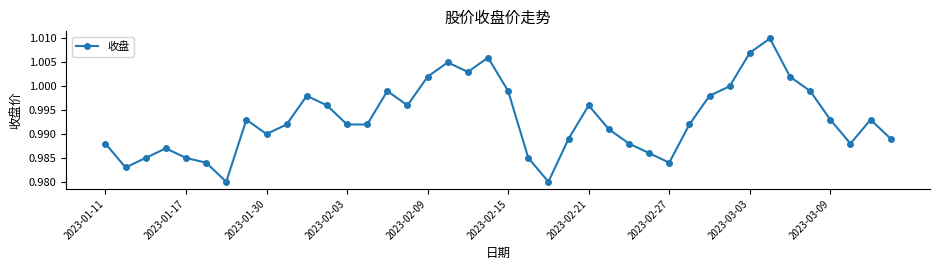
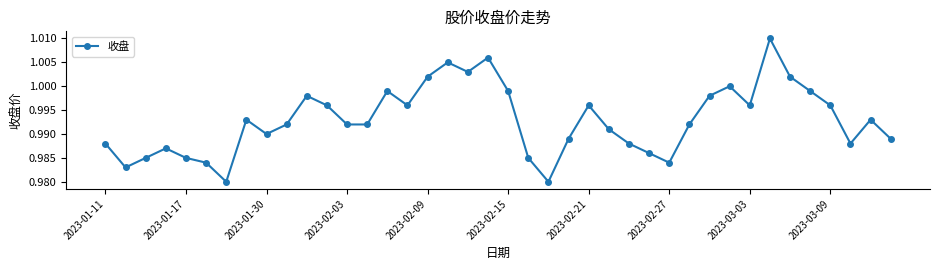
2023-03-03: 1.007 -> 0.996
2023-03-09: 0.993 -> 0.996
